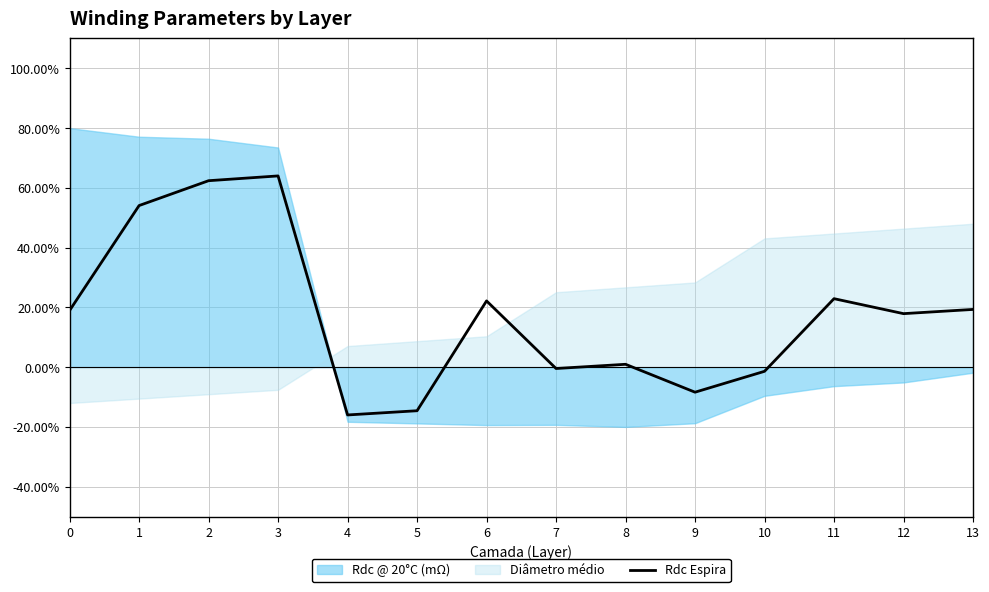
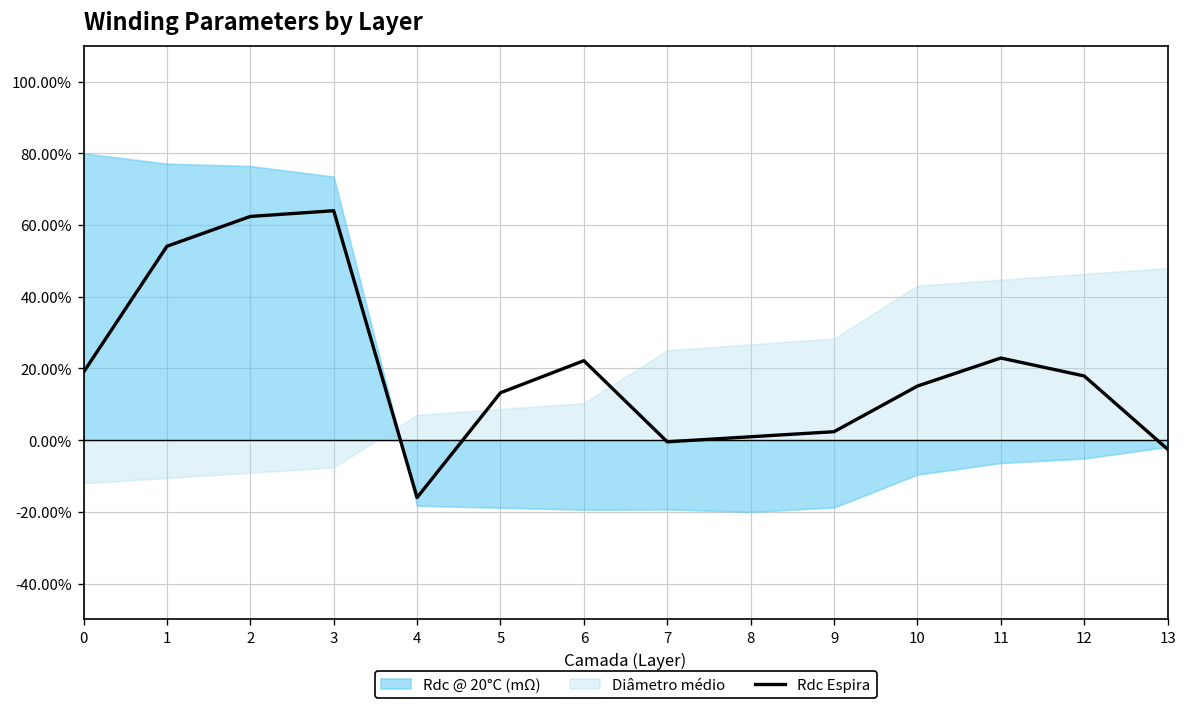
Rdc Espira, 5: -15% -> 13%
Rdc Espira, 9: -8% -> 2%
Rdc Espira, 10: -1% -> 15%
Rdc Espira, 13: 19% -> -3%
